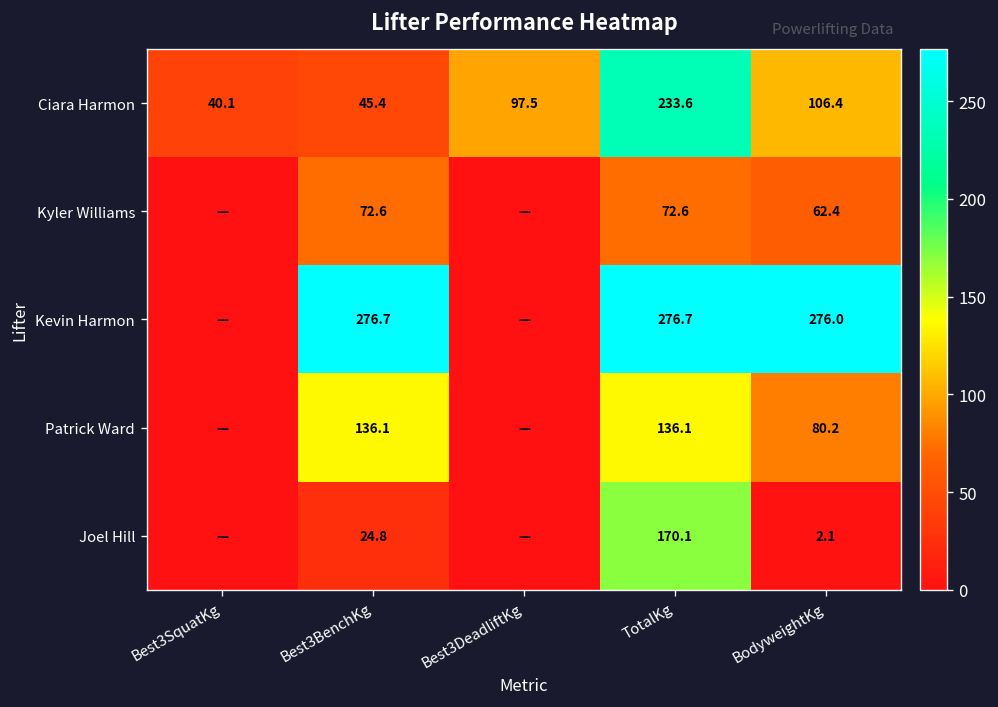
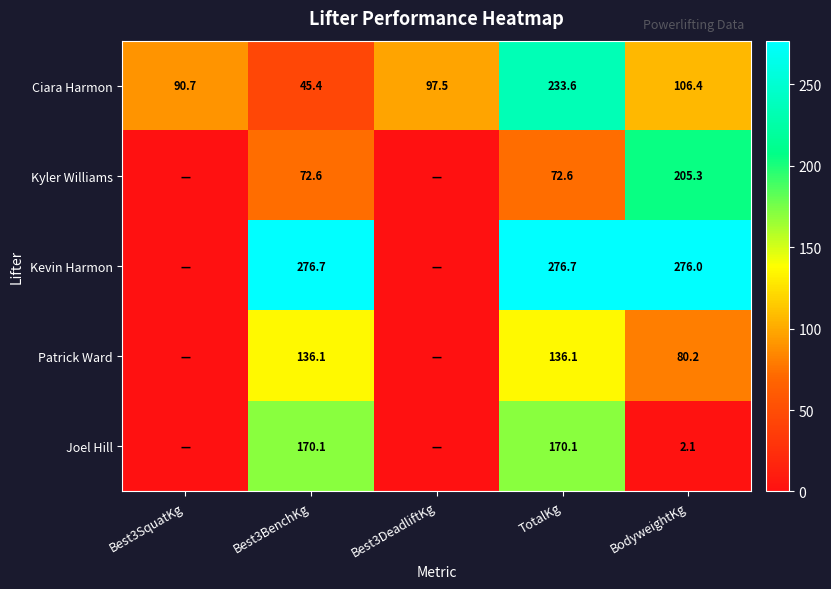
Ciara Harmon, Best3SquatKg: 40.1 -> 90.7
Kyler Williams, BodyweightKg: 62.4 -> 205.3
Joel Hill, Best3BenchKg: 24.8 -> 170.1
